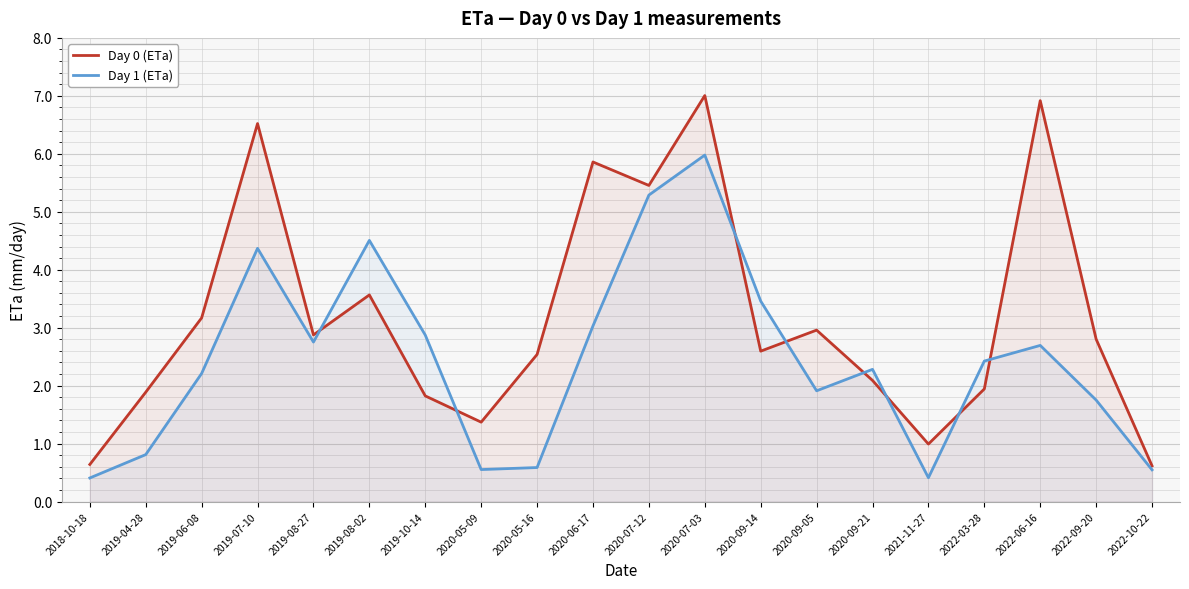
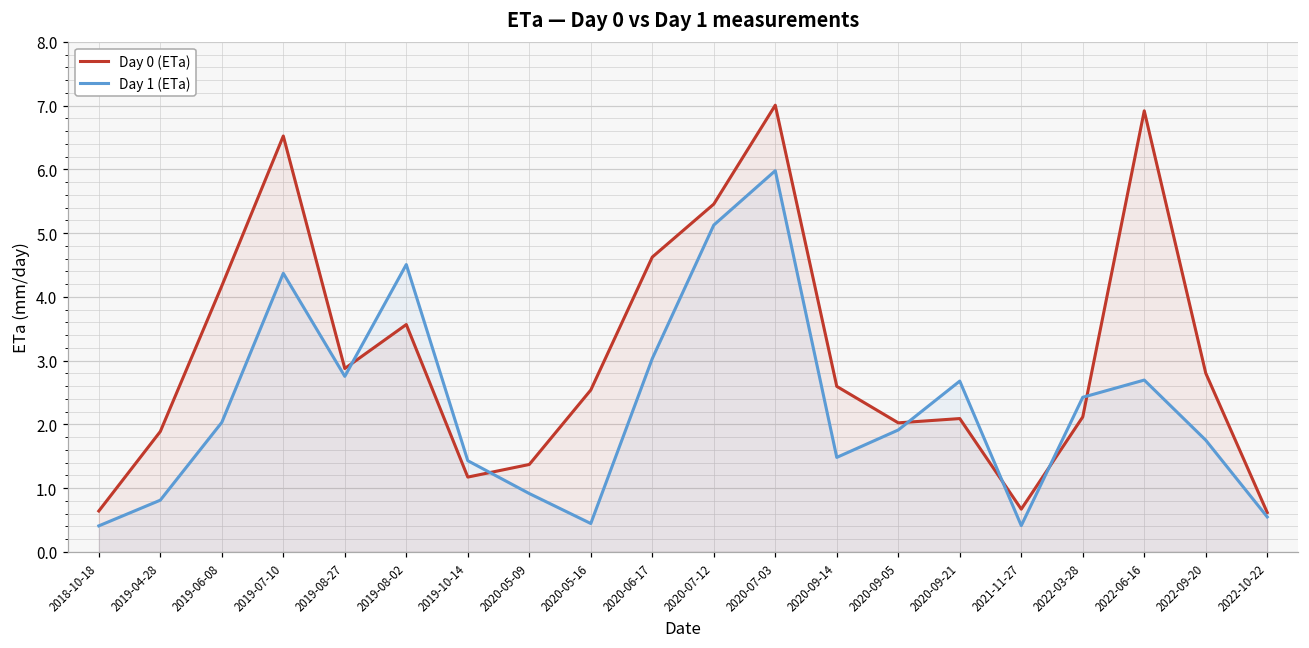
Day 0 (ETa), 2019-06-08: 3.2 -> 4.2
Day 1 (ETa), 2019-06-08: 2.2 -> 2.0
Day 0 (ETa), 2019-10-14: 1.8 -> 1.2
Day 1 (ETa), 2019-10-14: 2.9 -> 1.4
Day 1 (ETa), 2020-05-09: 0.6 -> 0.9
Day 1 (ETa), 2020-05-16: 0.6 -> 0.4
Day 0 (ETa), 2020-06-17: 5.9 -> 4.6
Day 1 (ETa), 2020-07-12: 5.3 -> 5.1
Day 1 (ETa), 2020-09-14: 3.5 -> 1.5
Day 0 (ETa), 2020-09-05: 3.0 -> 2.0
Day 1 (ETa), 2020-09-21: 2.3 -> 2.7
Day 0 (ETa), 2021-11-27: 1.0 -> 0.7
Day 0 (ETa), 2022-03-28: 1.9 -> 2.1
